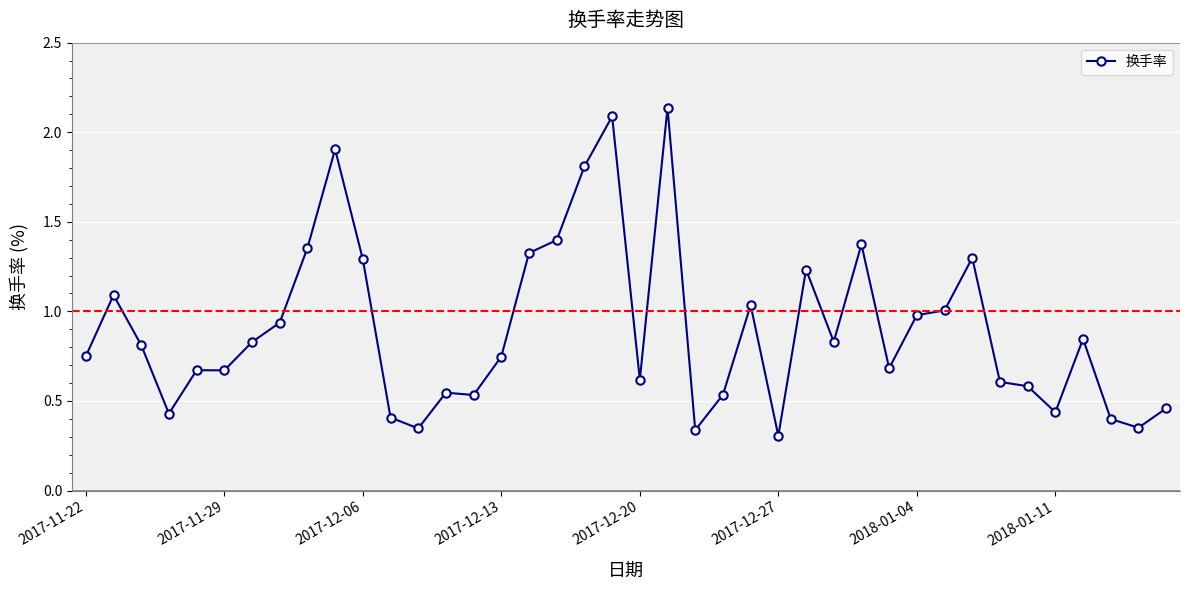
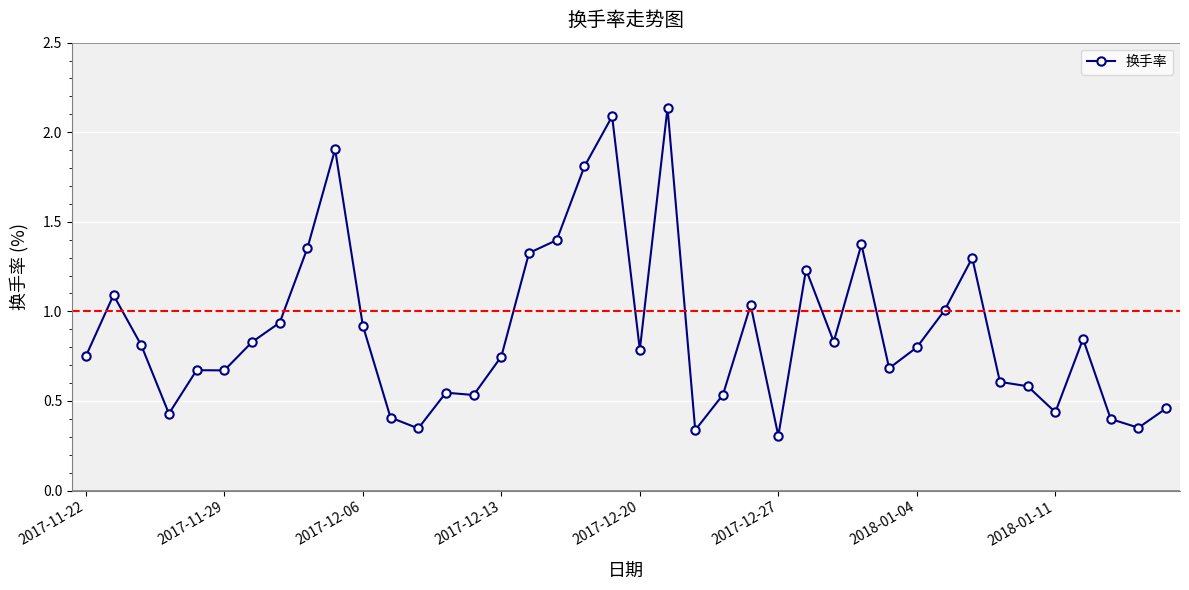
2017-12-06: 1.29 -> 0.92
2017-12-20: 0.62 -> 0.79
2018-01-04: 0.98 -> 0.80
